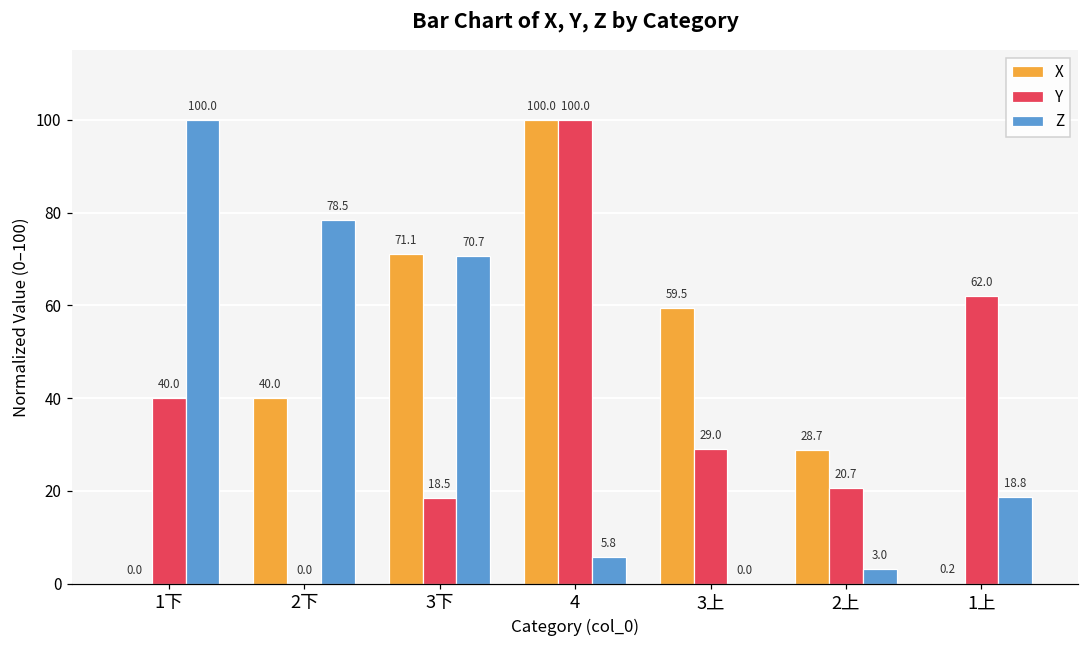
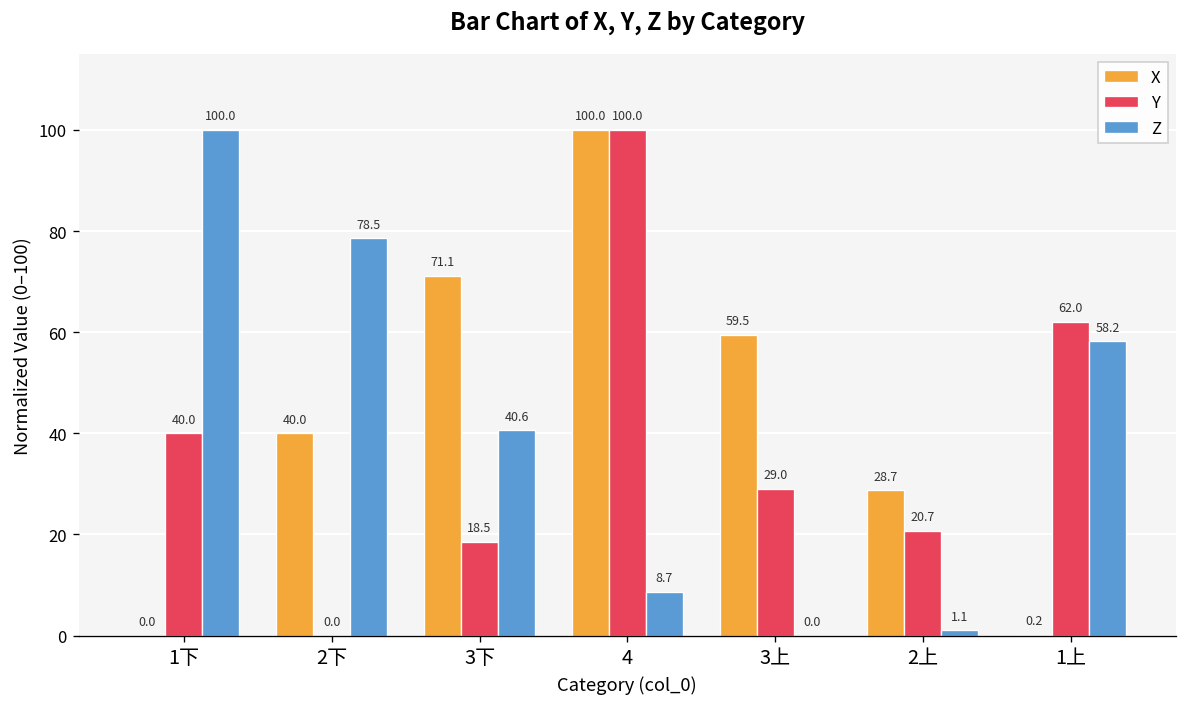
Z, 3下: 70.7 -> 40.6
Z, 4: 5.8 -> 8.7
Z, 2上: 3.0 -> 1.1
Z, 1上: 18.8 -> 58.2
